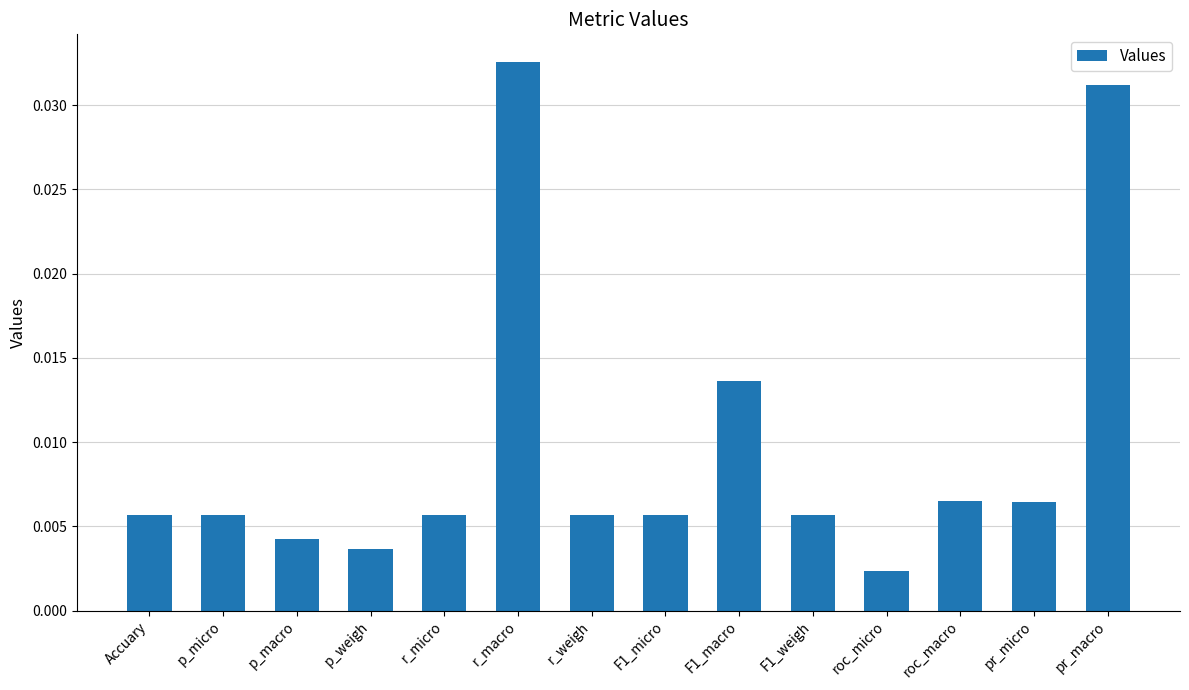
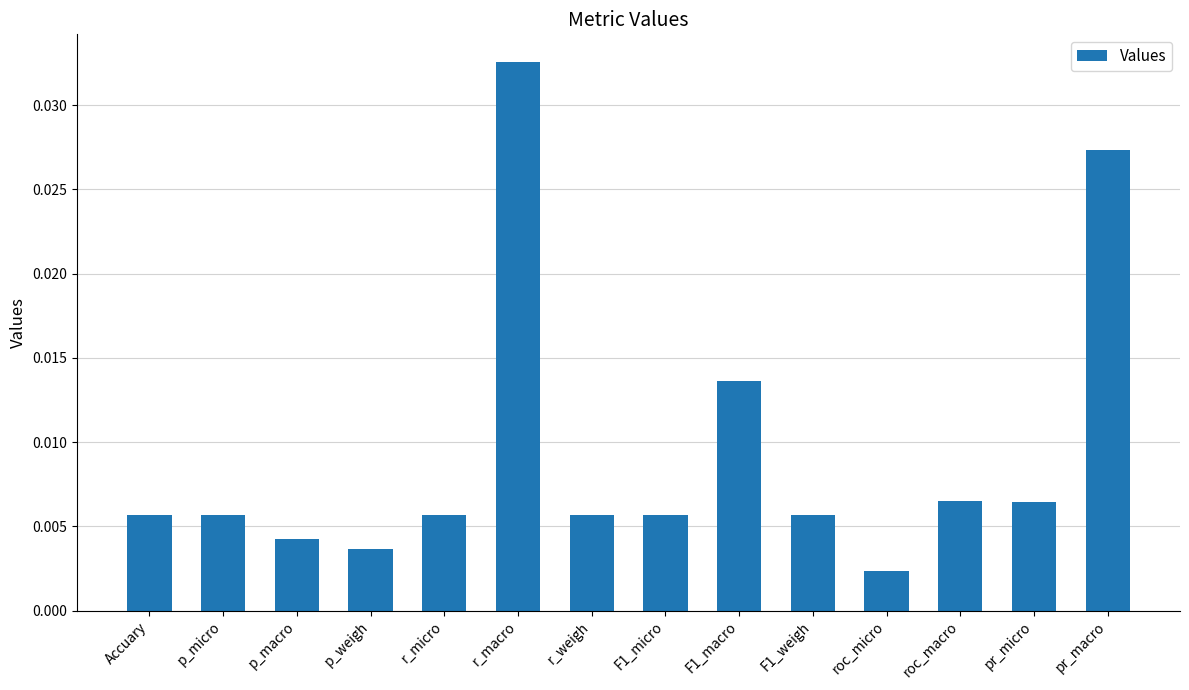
pr_macro: 0.0312 -> 0.0273
